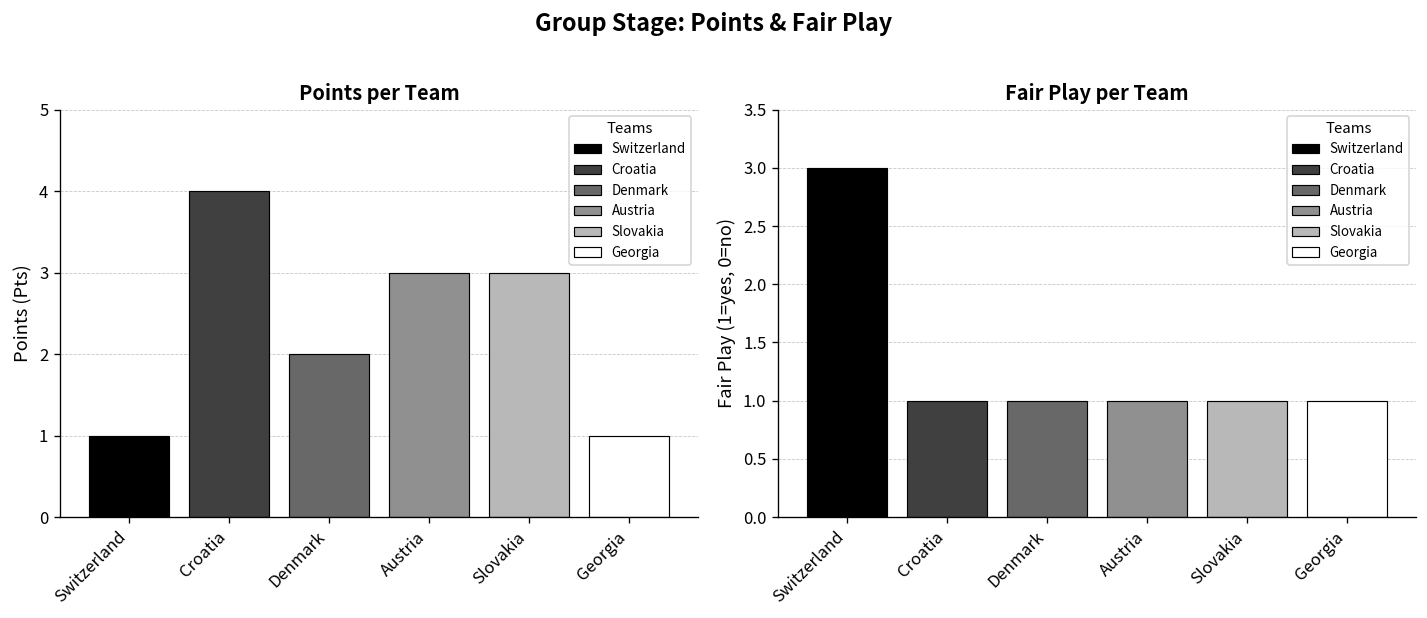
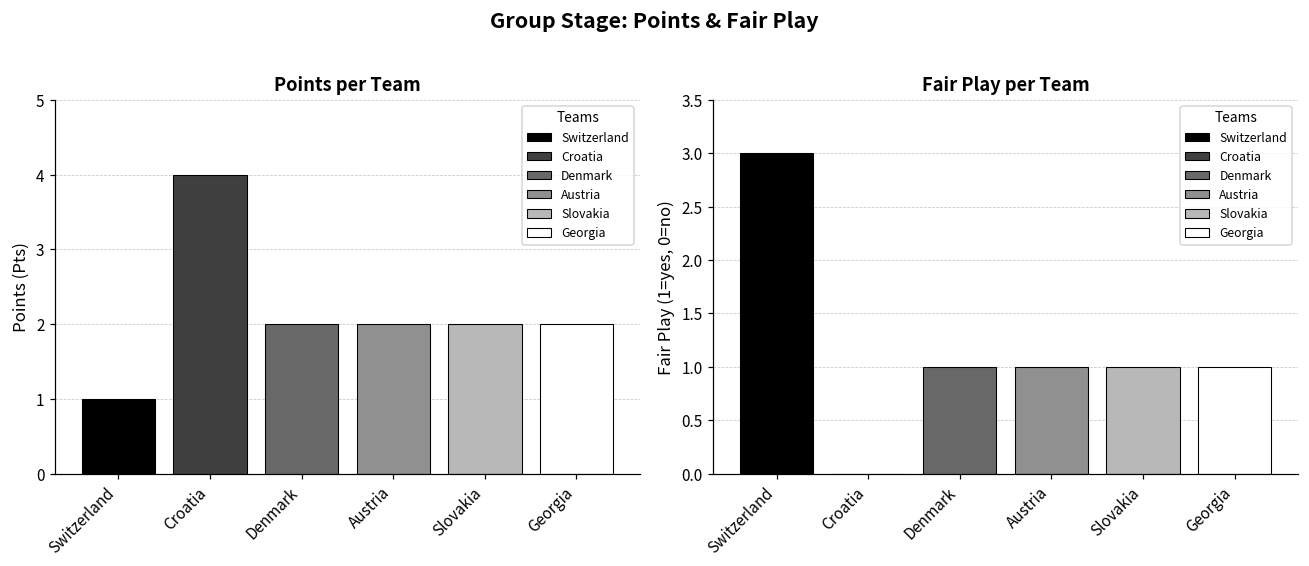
Points per Team, Austria: 3 -> 2
Points per Team, Slovakia: 3 -> 2
Points per Team, Georgia: 1 -> 2
Fair Play per Team, Croatia: 1 -> 0
